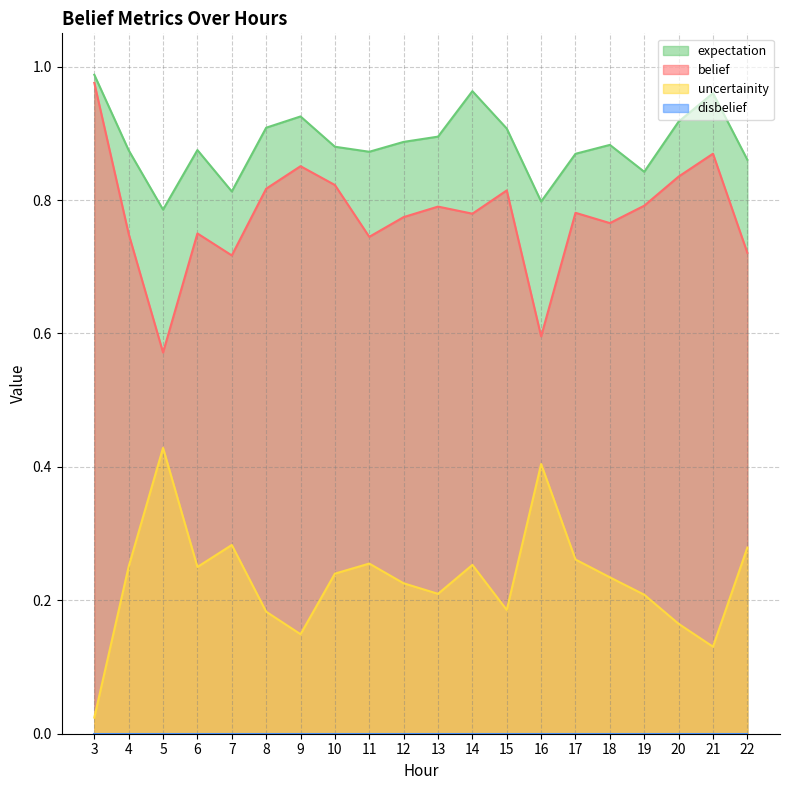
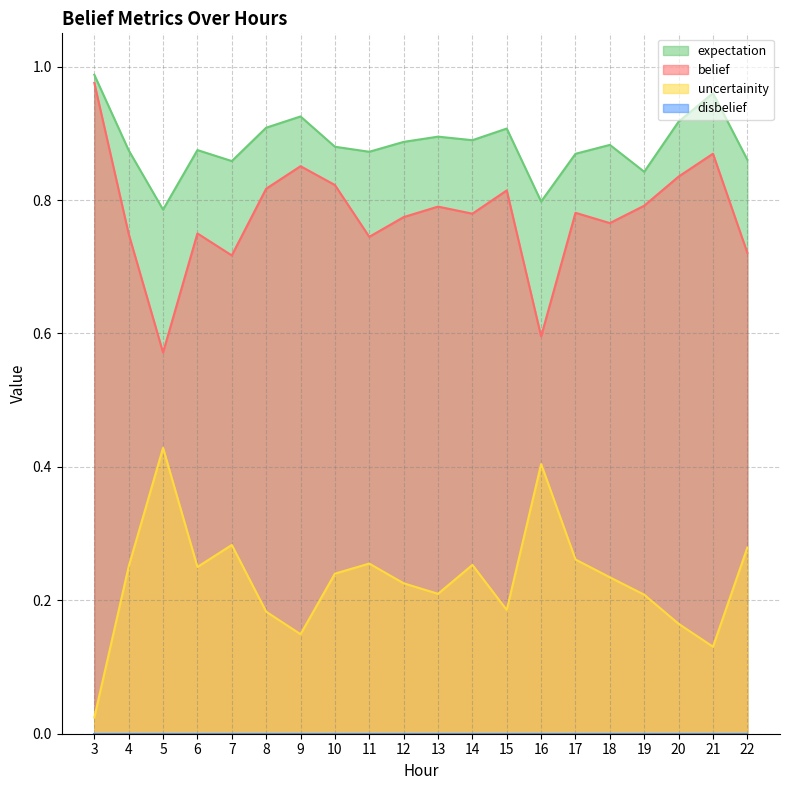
expectation, 7: 0.81 -> 0.86
expectation, 14: 0.96 -> 0.89
